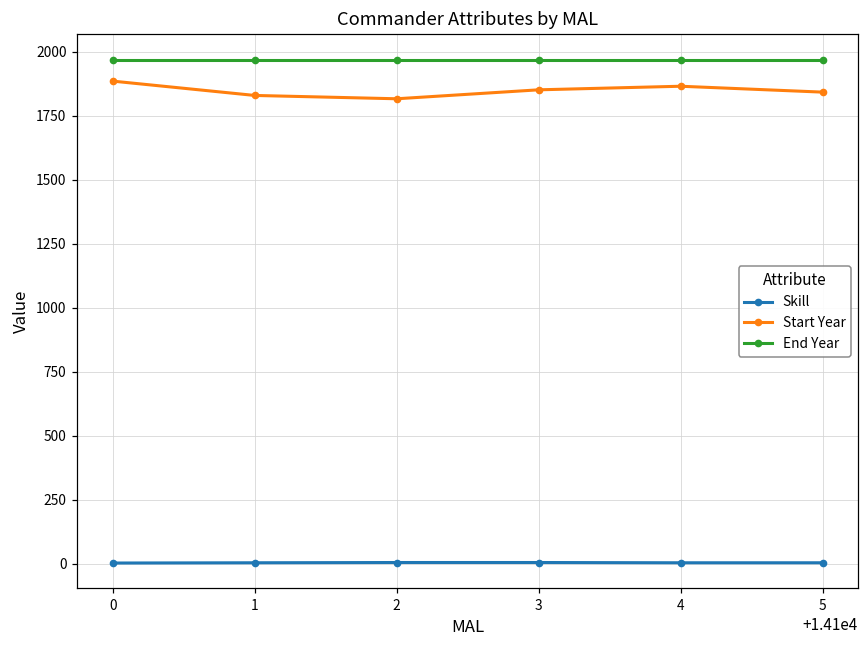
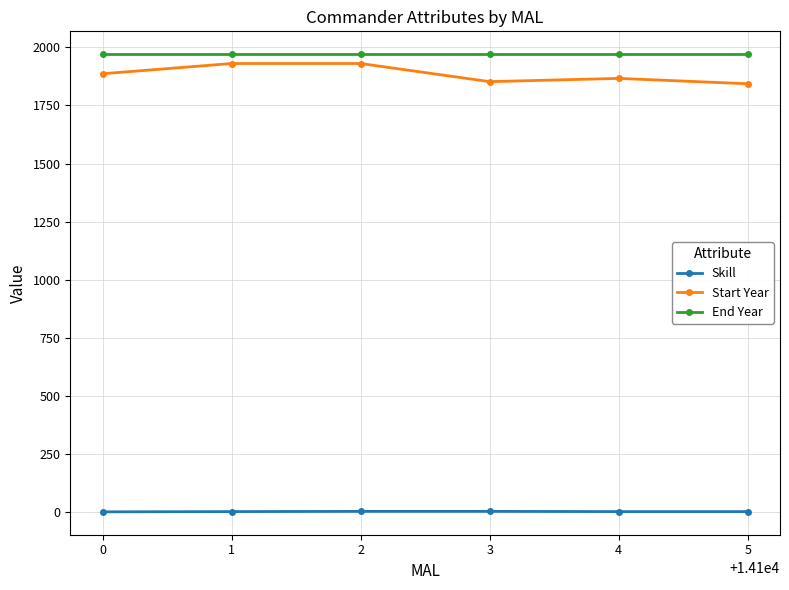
Start Year, 1: 1830 -> 1930
Start Year, 2: 1820 -> 1930
